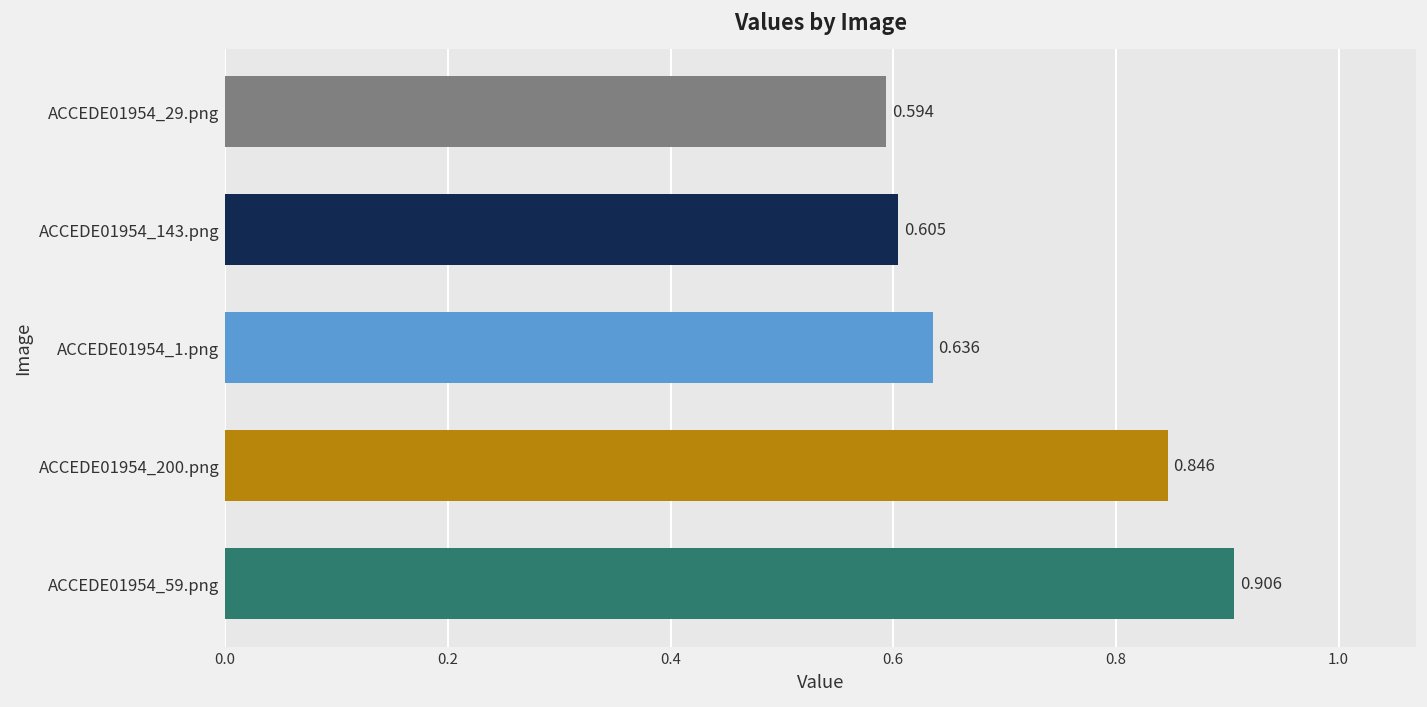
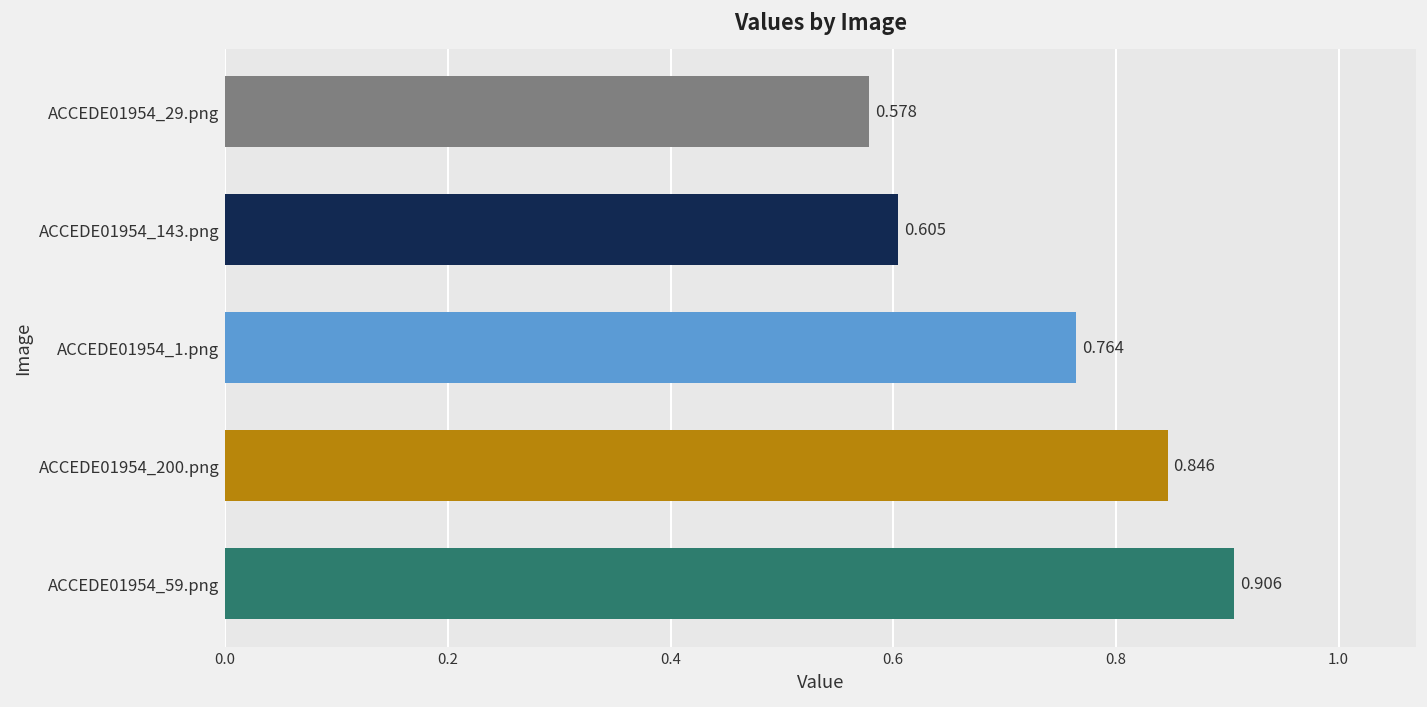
ACCEDE01954_29.png: 0.594 -> 0.578
ACCEDE01954_1.png: 0.636 -> 0.764
